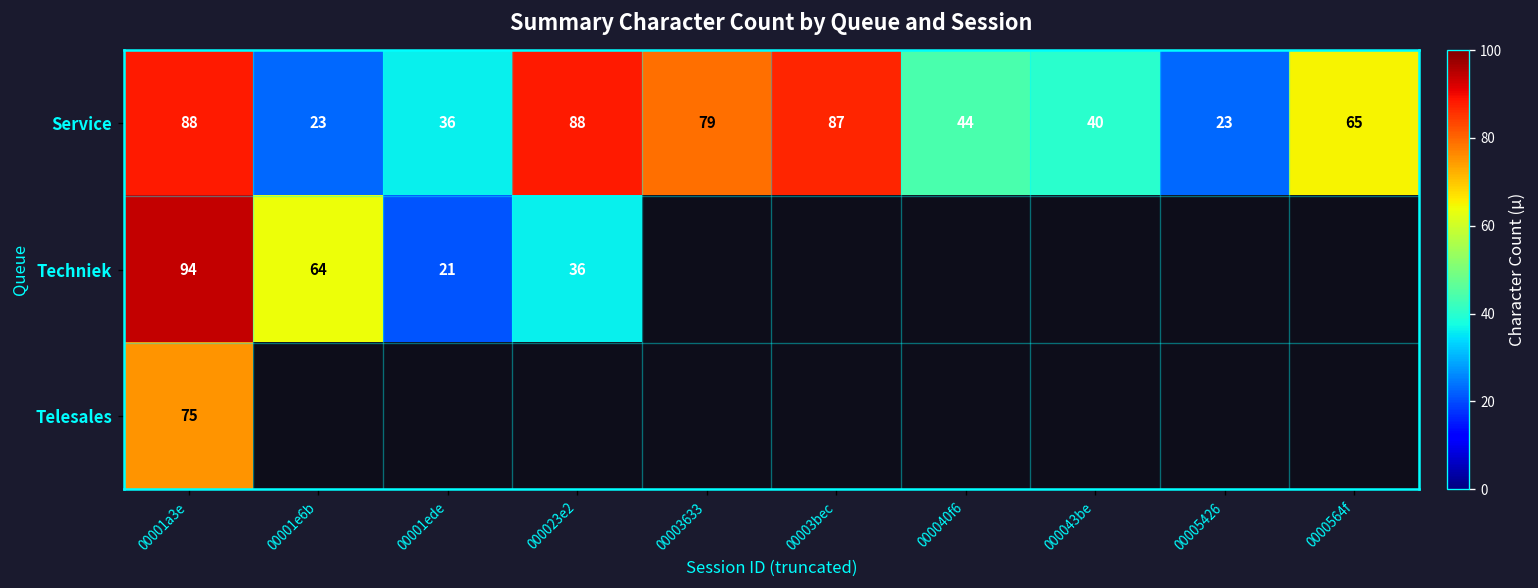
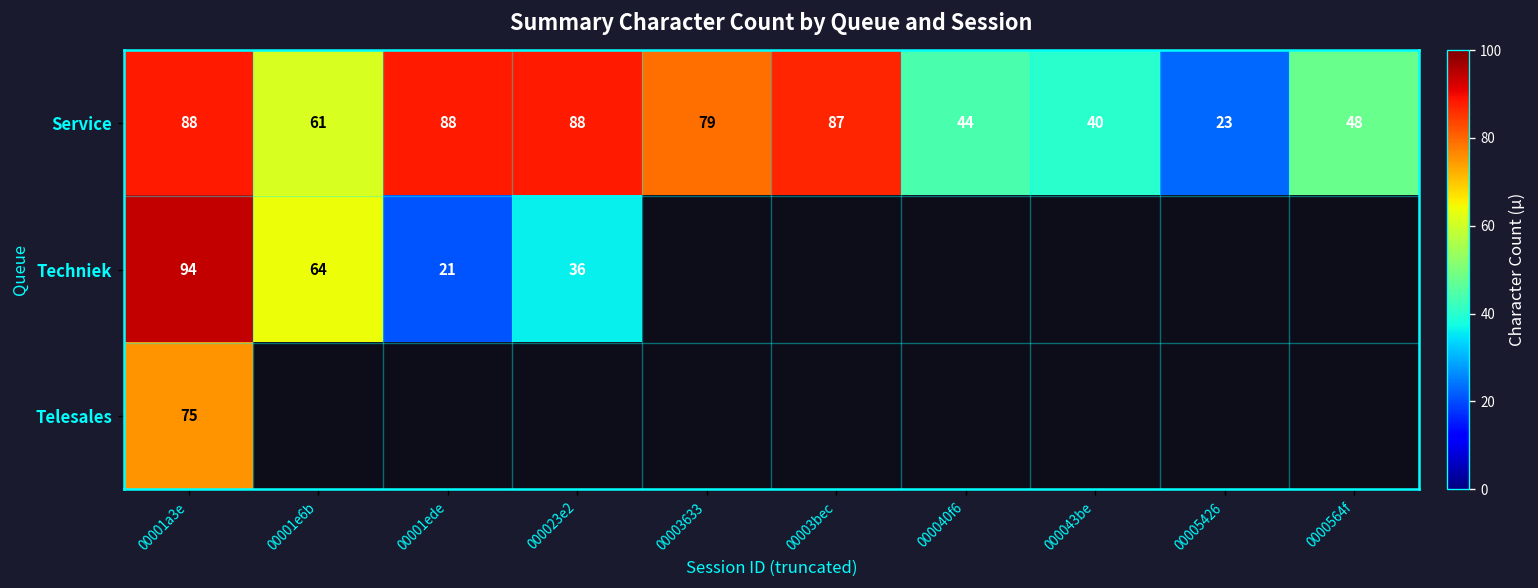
Service, 00001e6b: 23 -> 61
Service, 00001ede: 36 -> 88
Service, 0000564f: 65 -> 48
